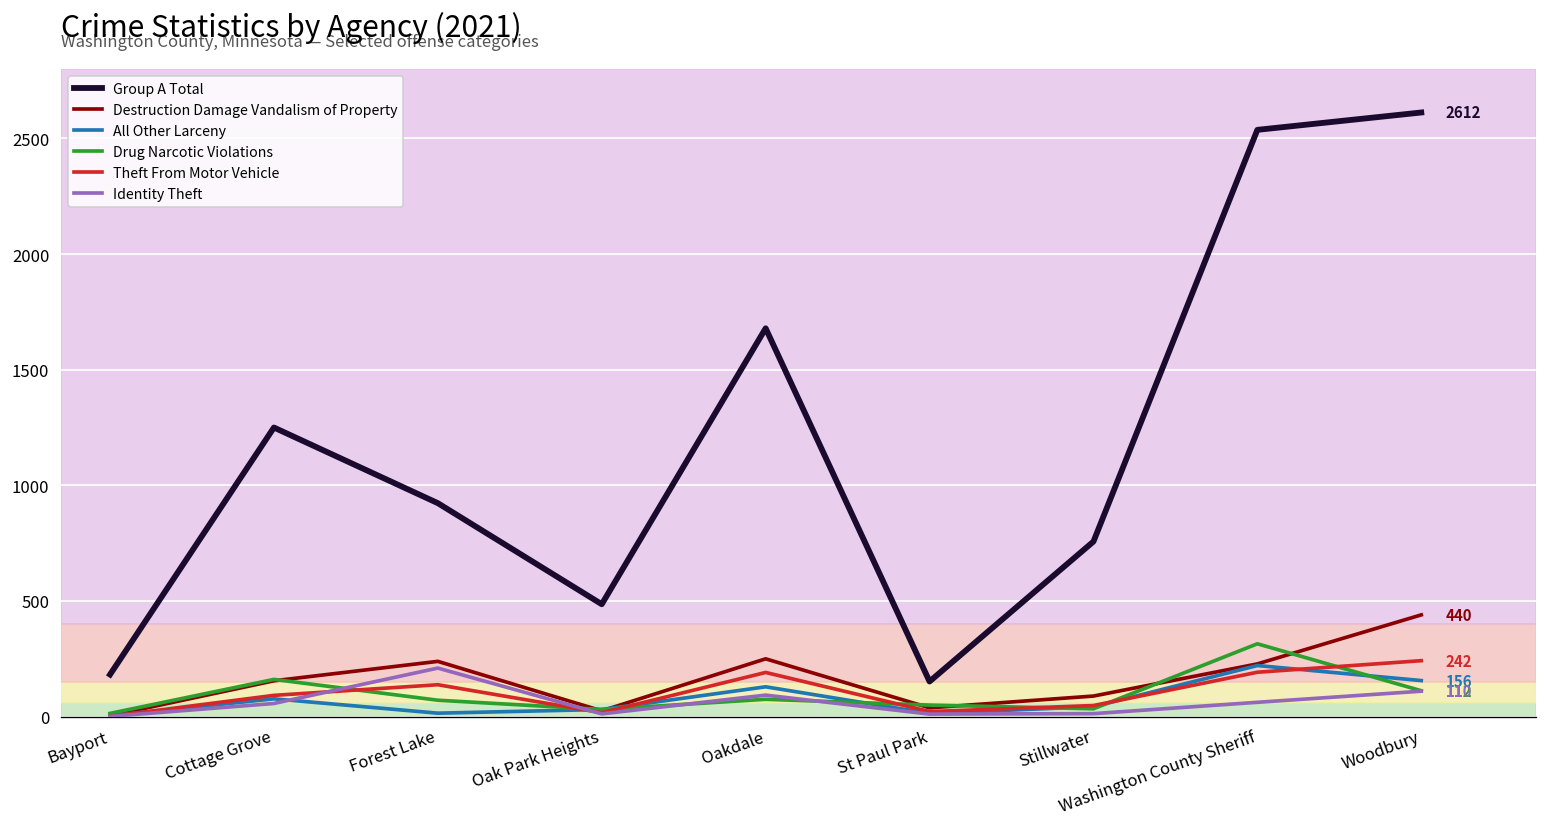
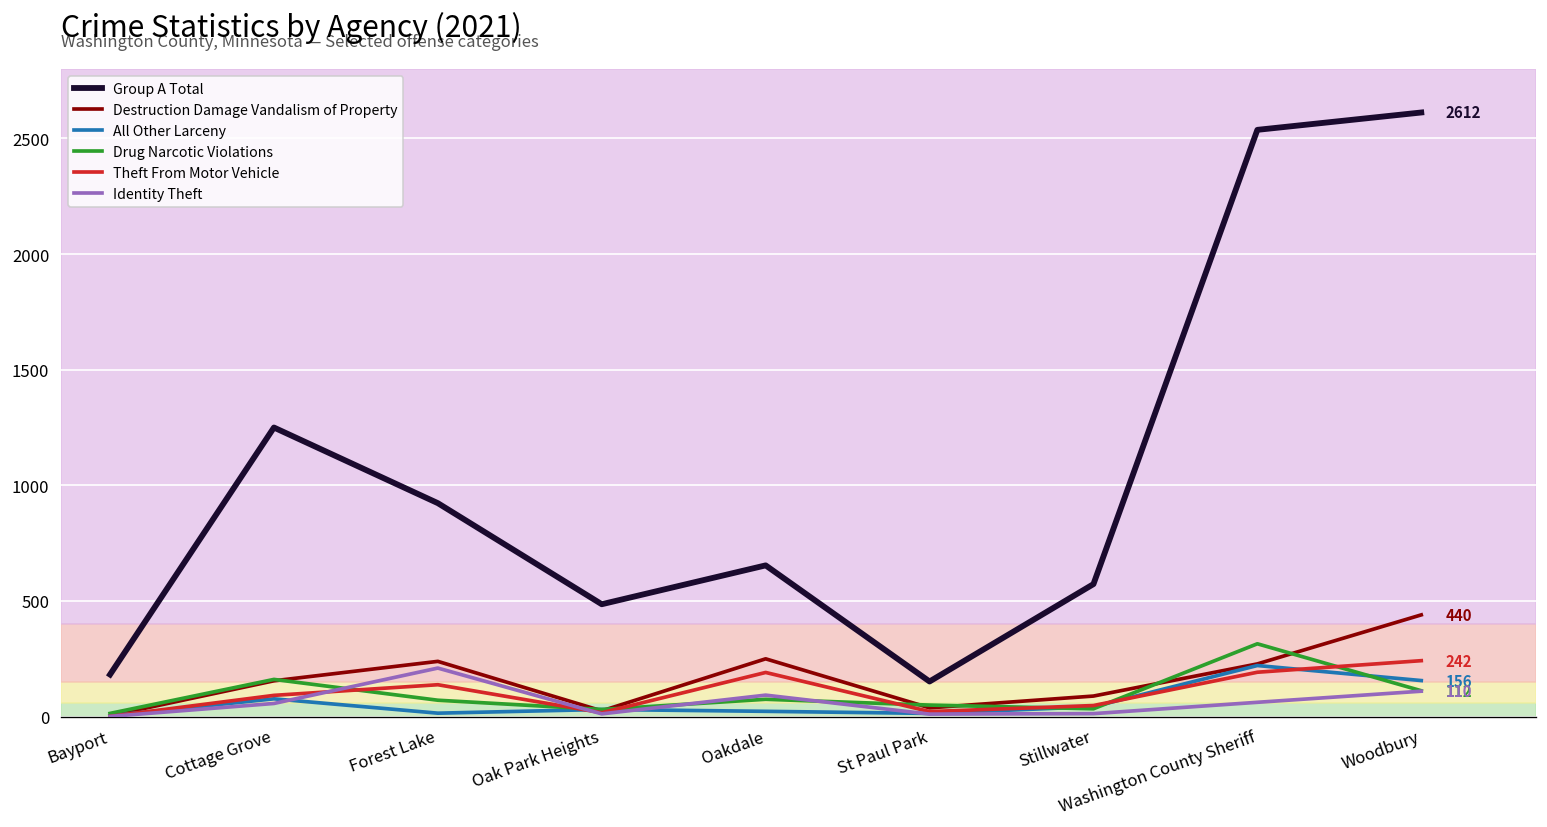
Group A Total, Oakdale: 1680 -> 650
All Other Larceny, Oakdale: 130 -> 20
Group A Total, Stillwater: 760 -> 570
